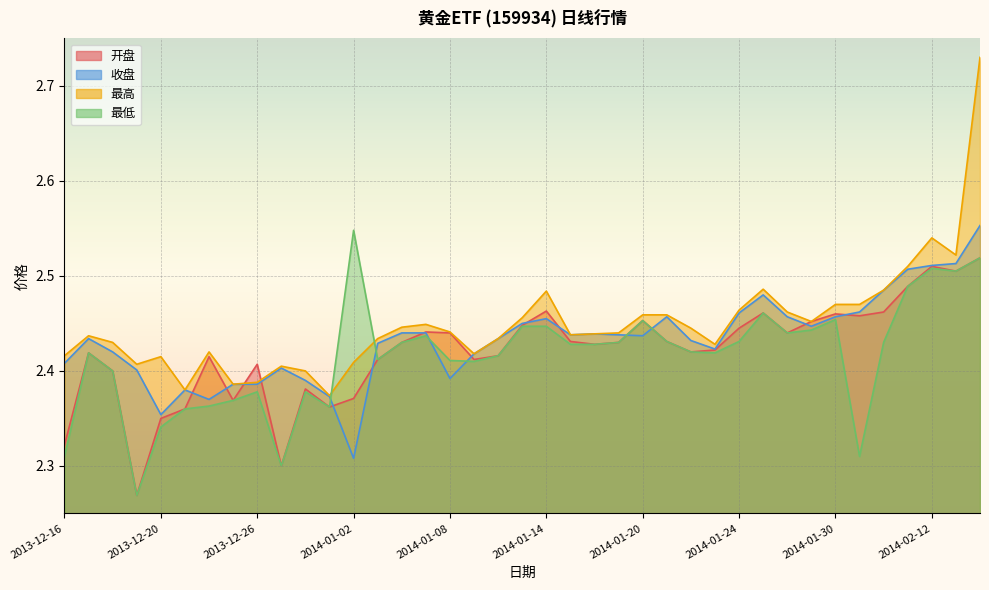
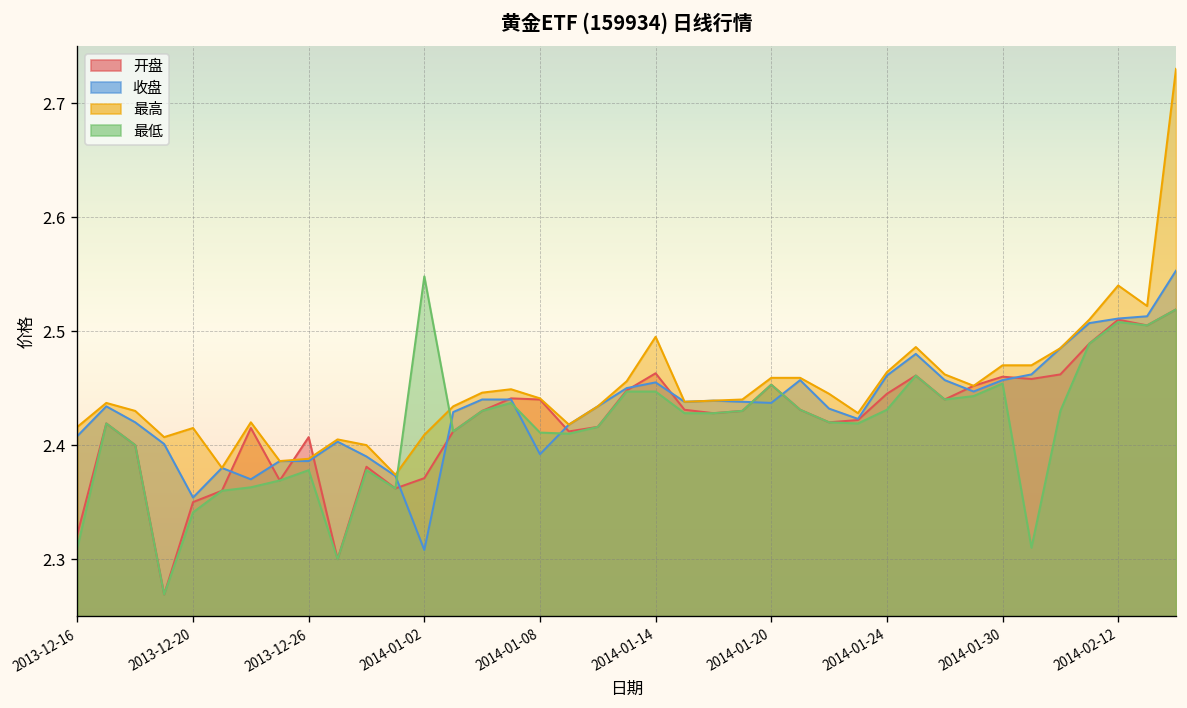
最高, 2014-01-14: 2.48 -> 2.50
